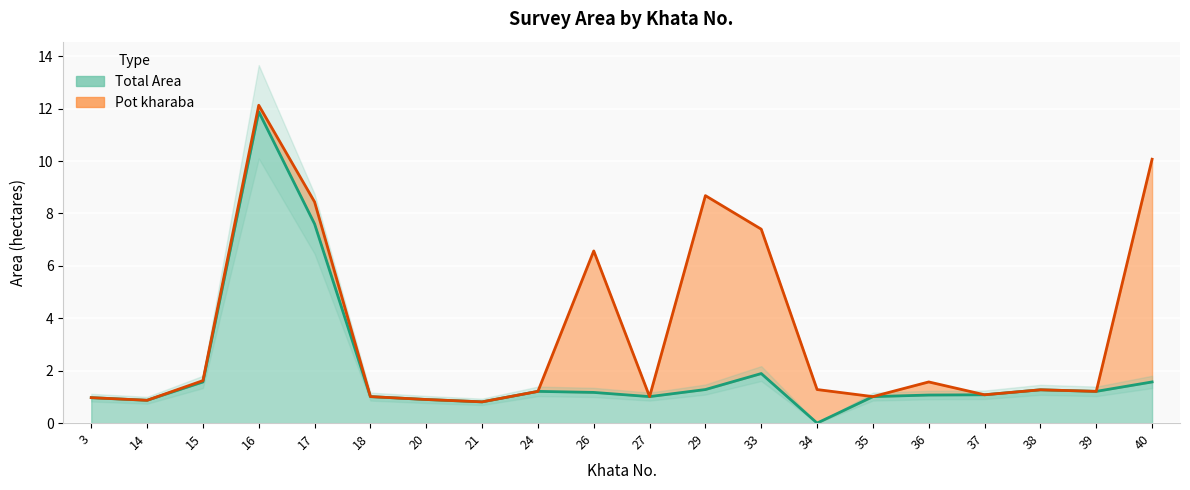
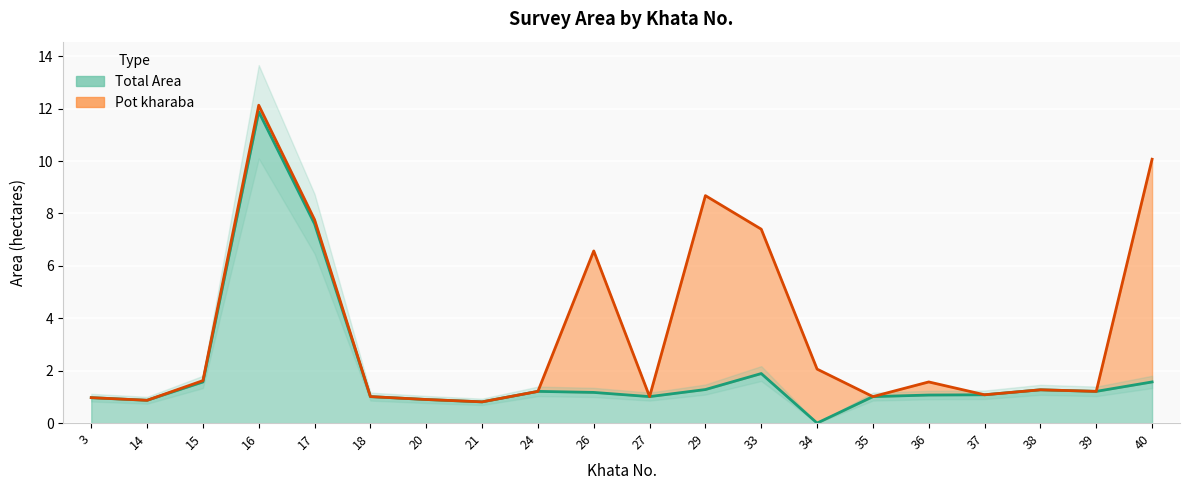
Pot kharaba, 17: 0.8 -> 0.2
Pot kharaba, 34: 1.3 -> 2.1
